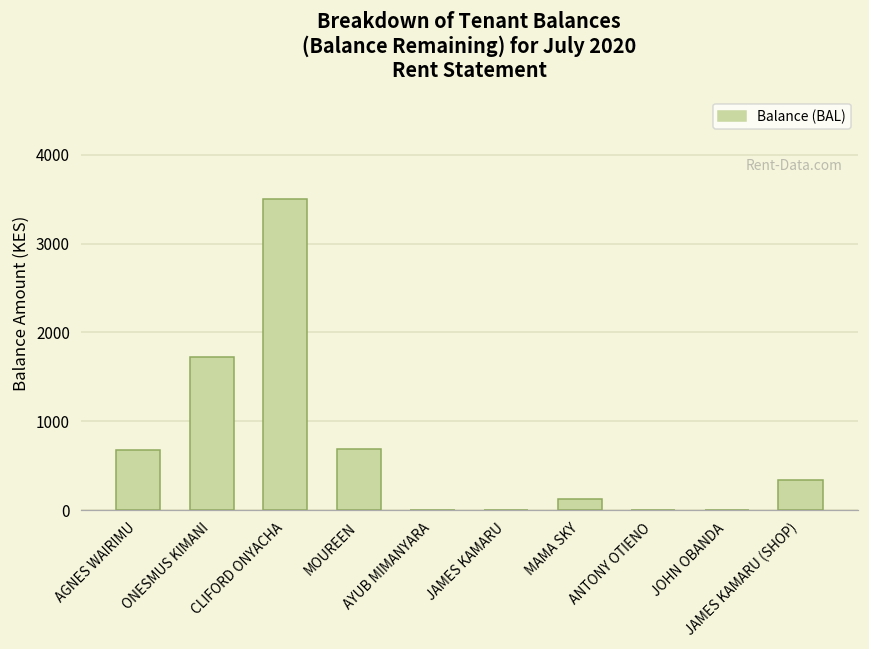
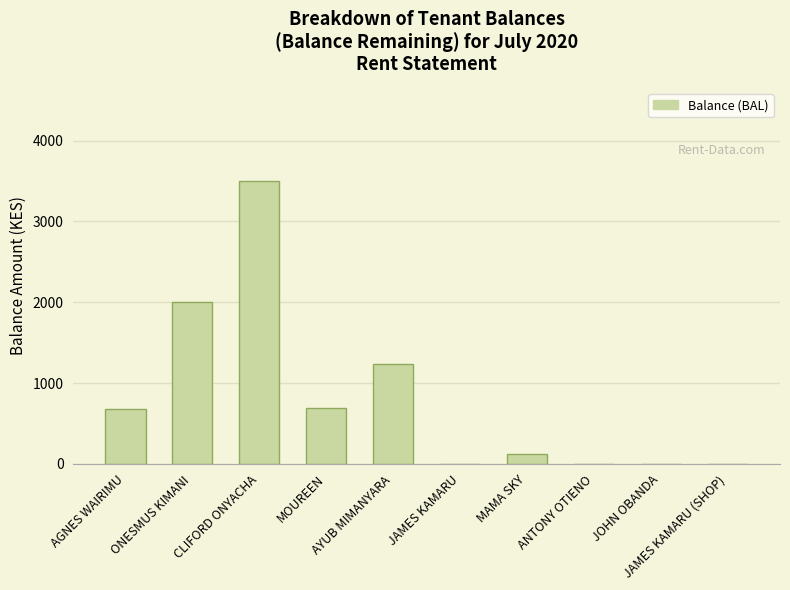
ONESMUS KIMANI: 1700 -> 2000
AYUB MIMANYARA: 0 -> 1200
JAMES KAMARU (SHOP): 300 -> 0
